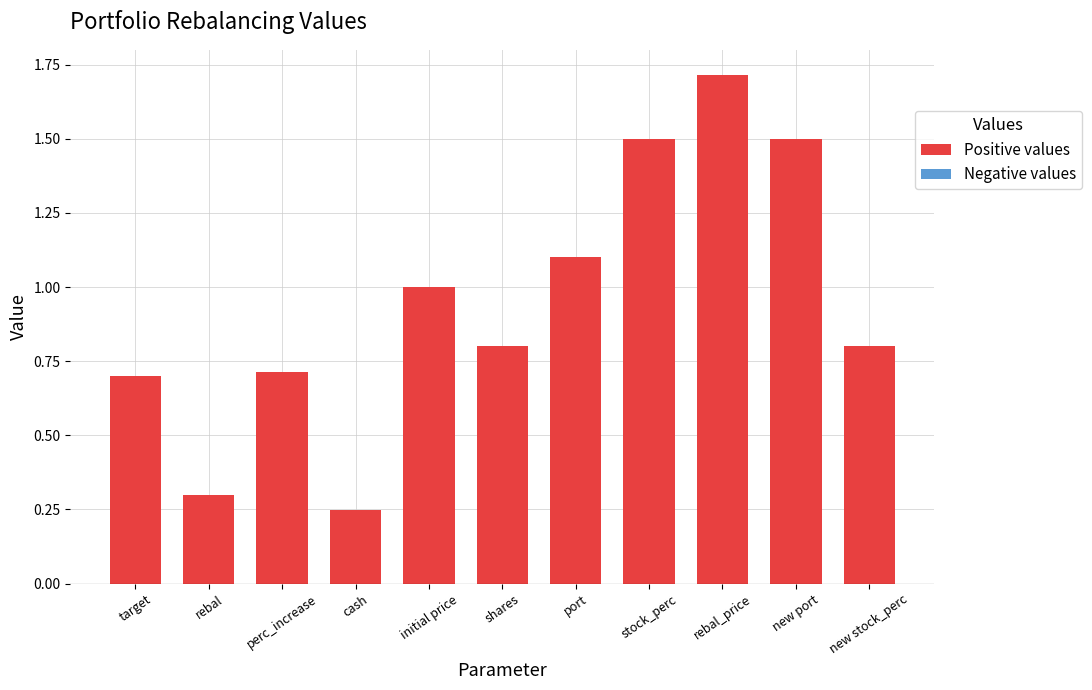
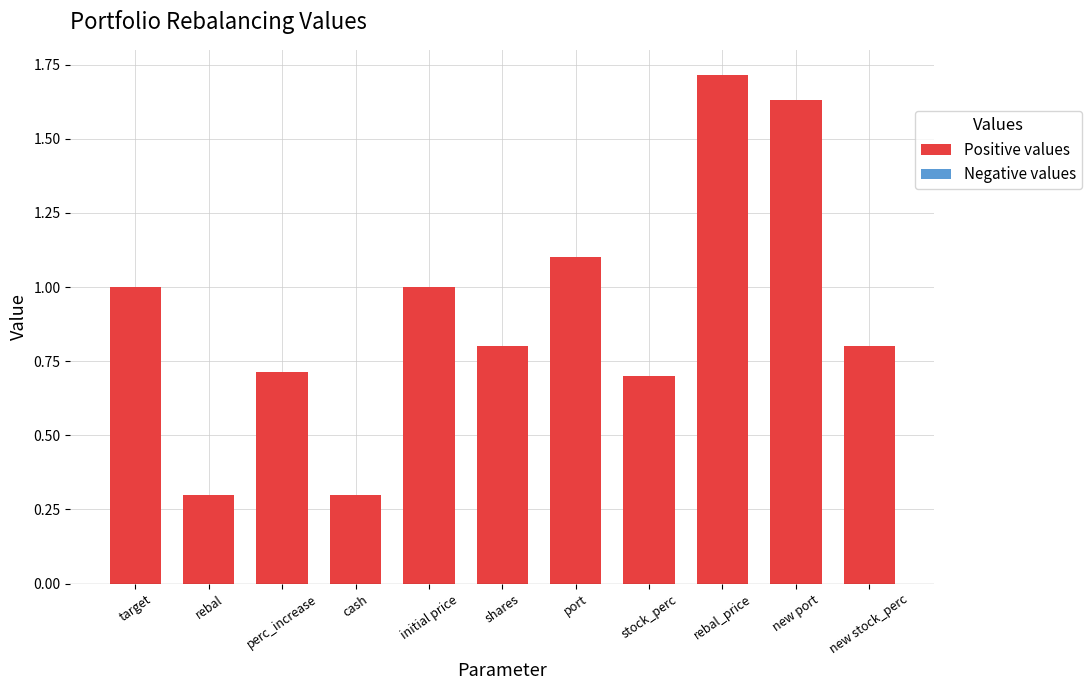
Positive values, target: 0.7 -> 1.0
Positive values, cash: 0.25 -> 0.30
Positive values, stock_perc: 1.5 -> 0.7
Positive values, new port: 1.50 -> 1.63
